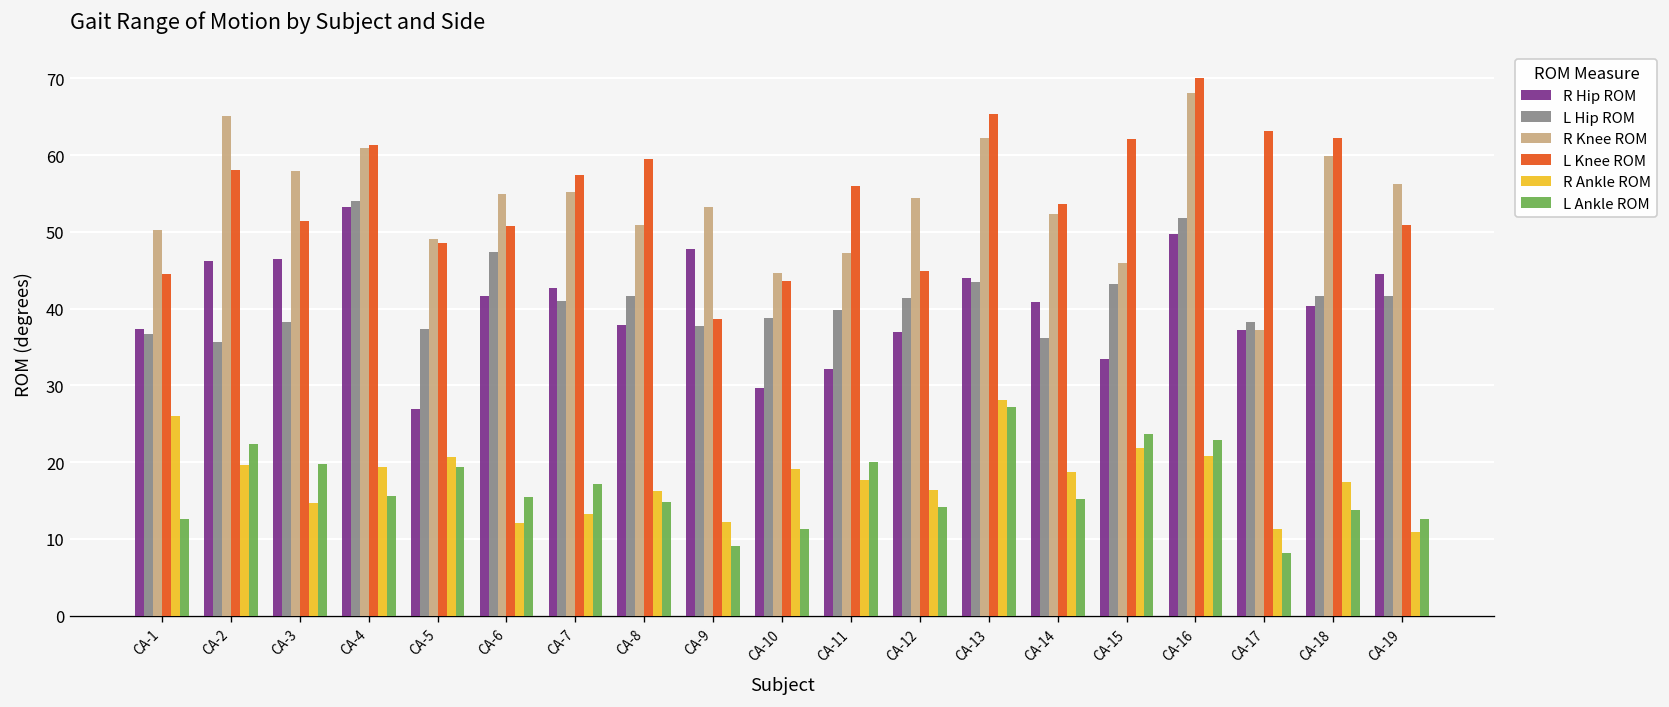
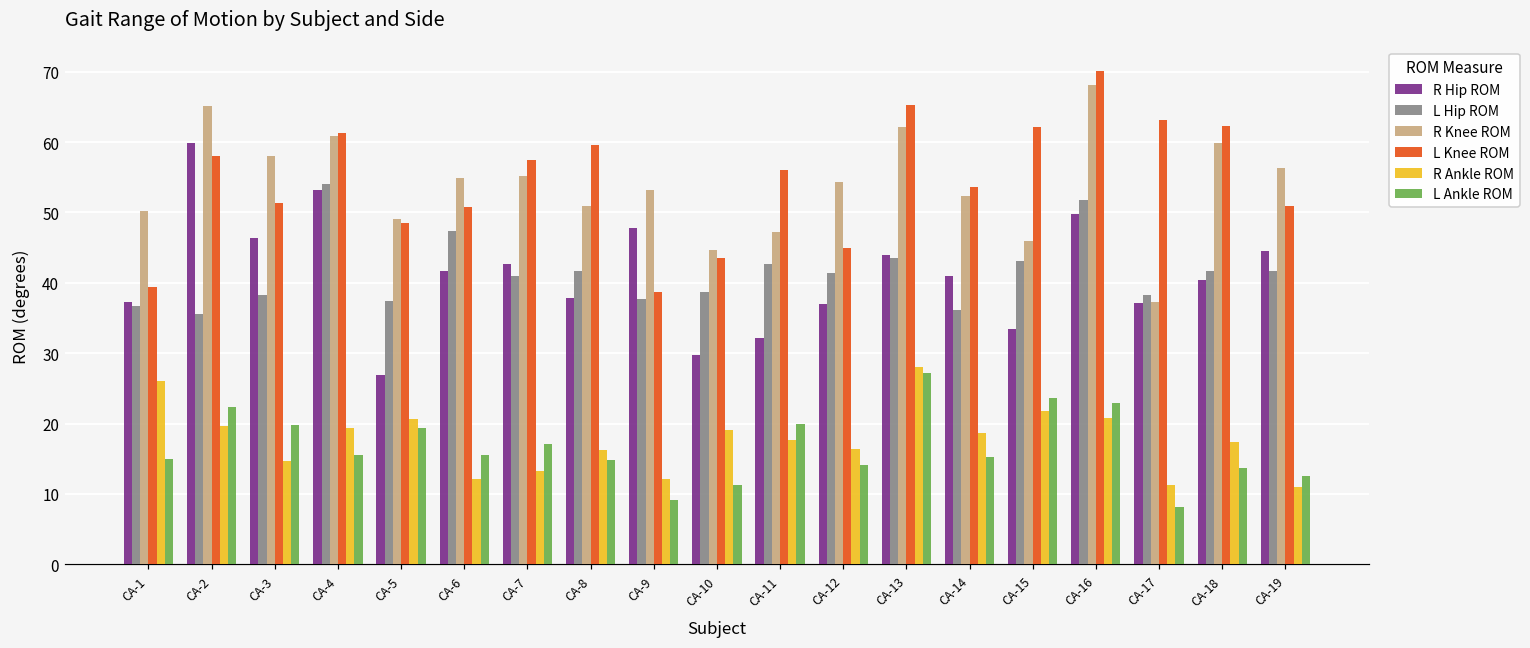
L Knee ROM, CA-1: 44 -> 39
L Ankle ROM, CA-1: 13 -> 15
R Hip ROM, CA-2: 46 -> 60
L Hip ROM, CA-11: 40 -> 43
